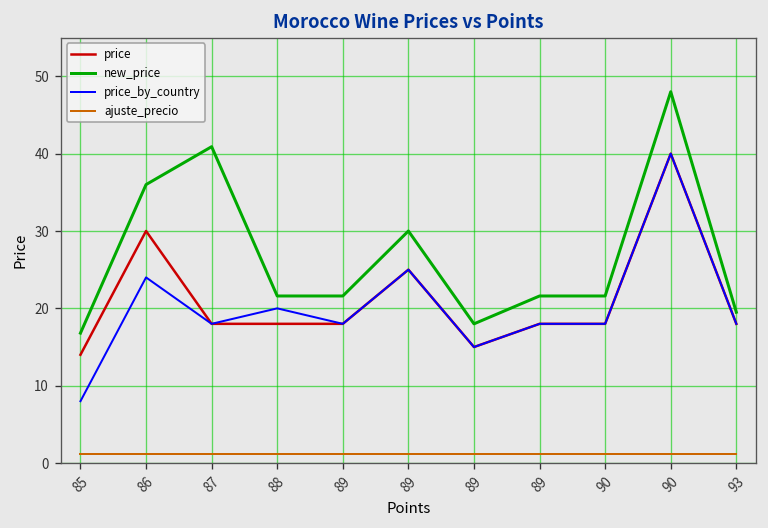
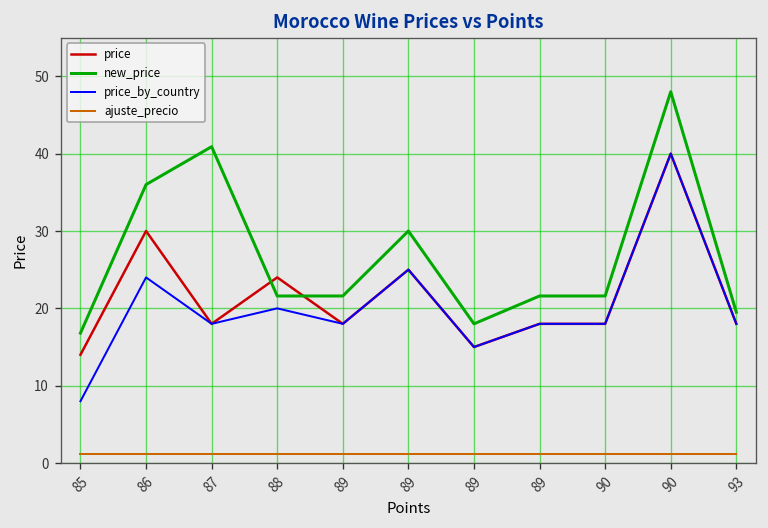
price, 88: 18 -> 24
